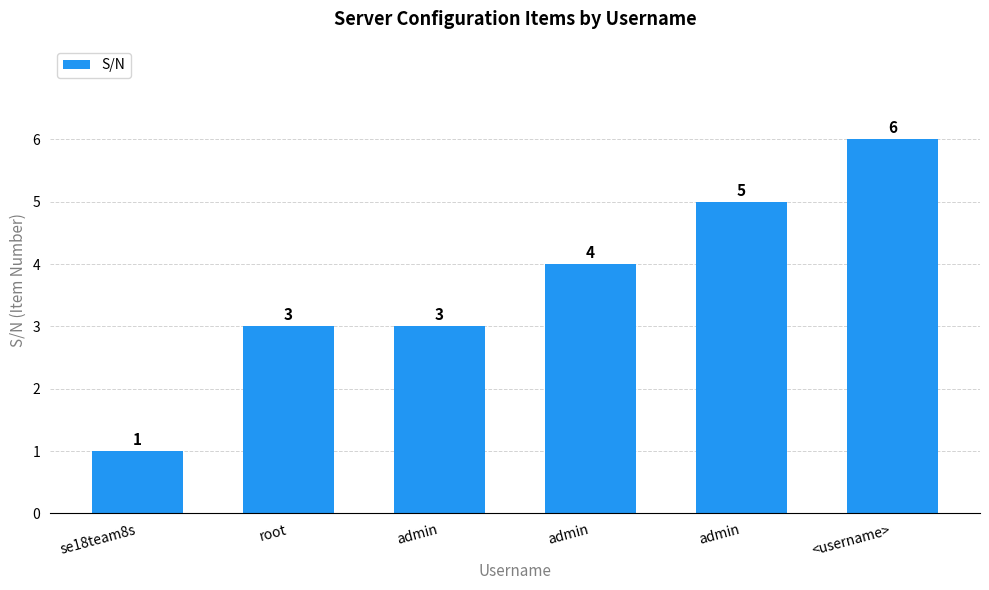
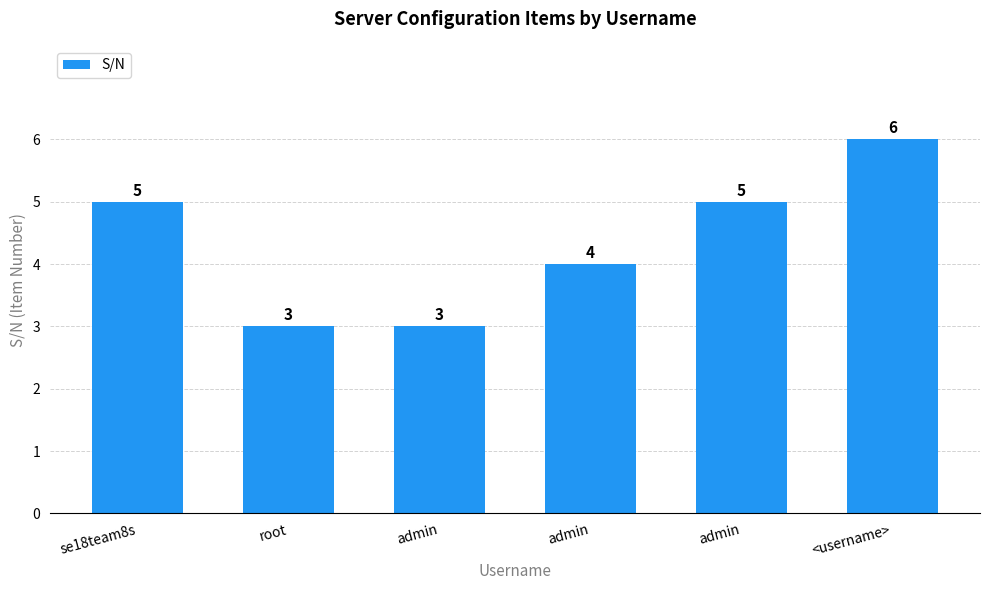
se18team8s: 1 -> 5
